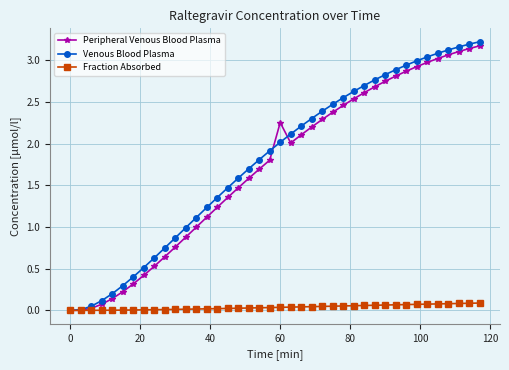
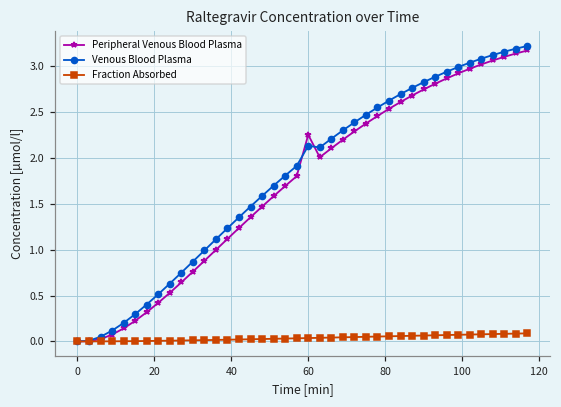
Venous Blood Plasma, 60: 2.0 -> 2.1
